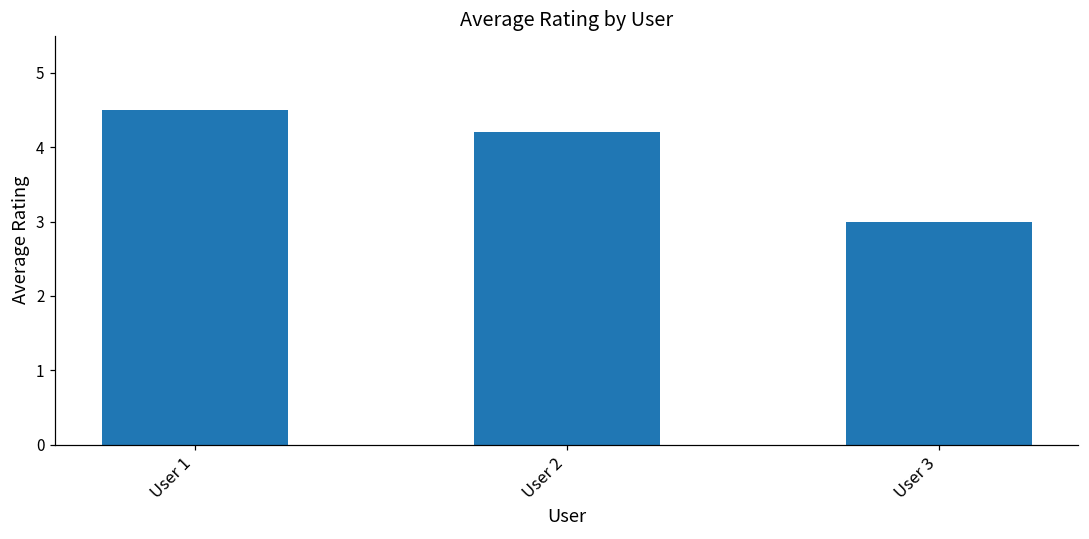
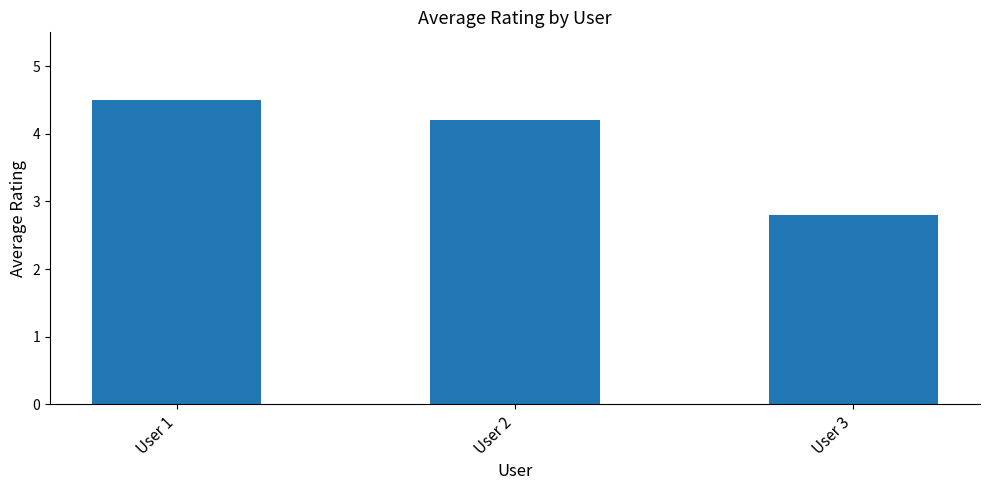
User 3: 3.0 -> 2.8
